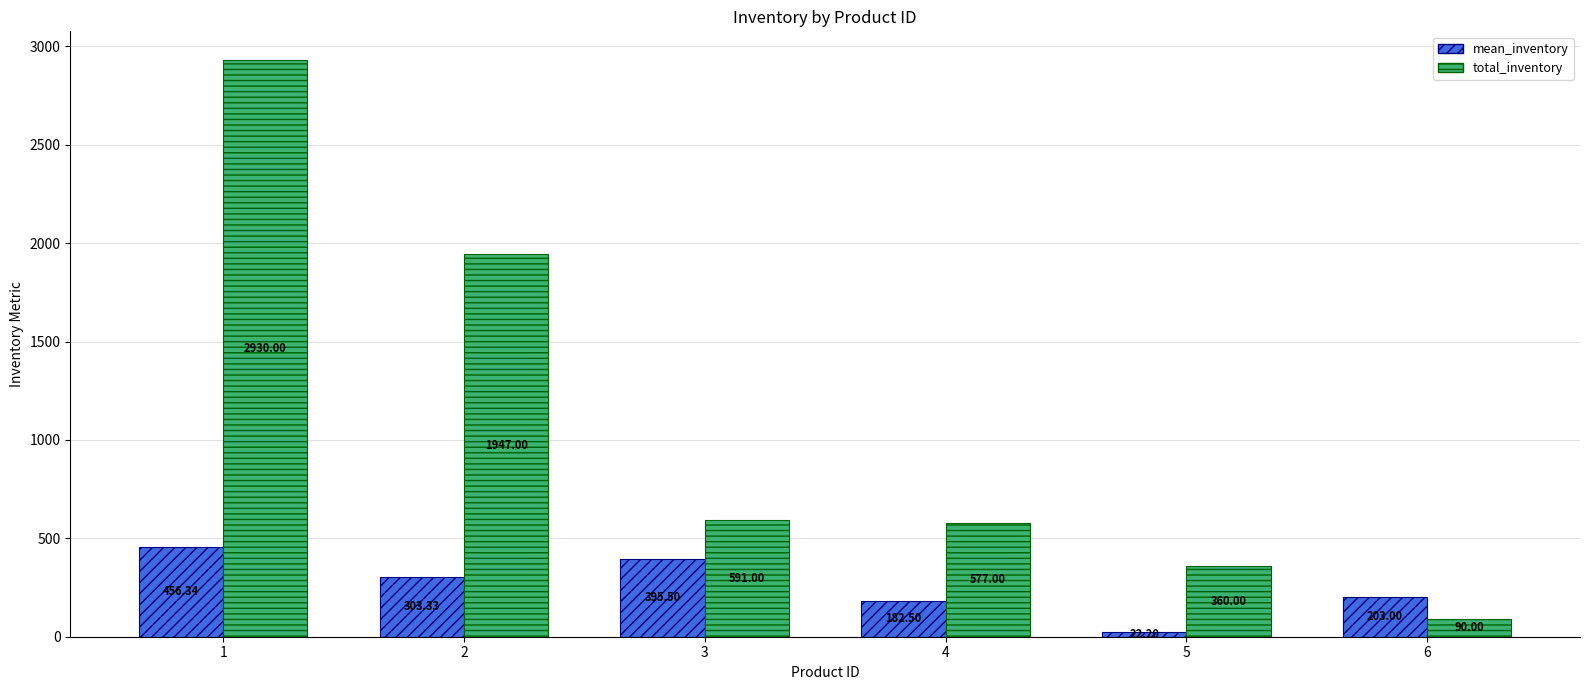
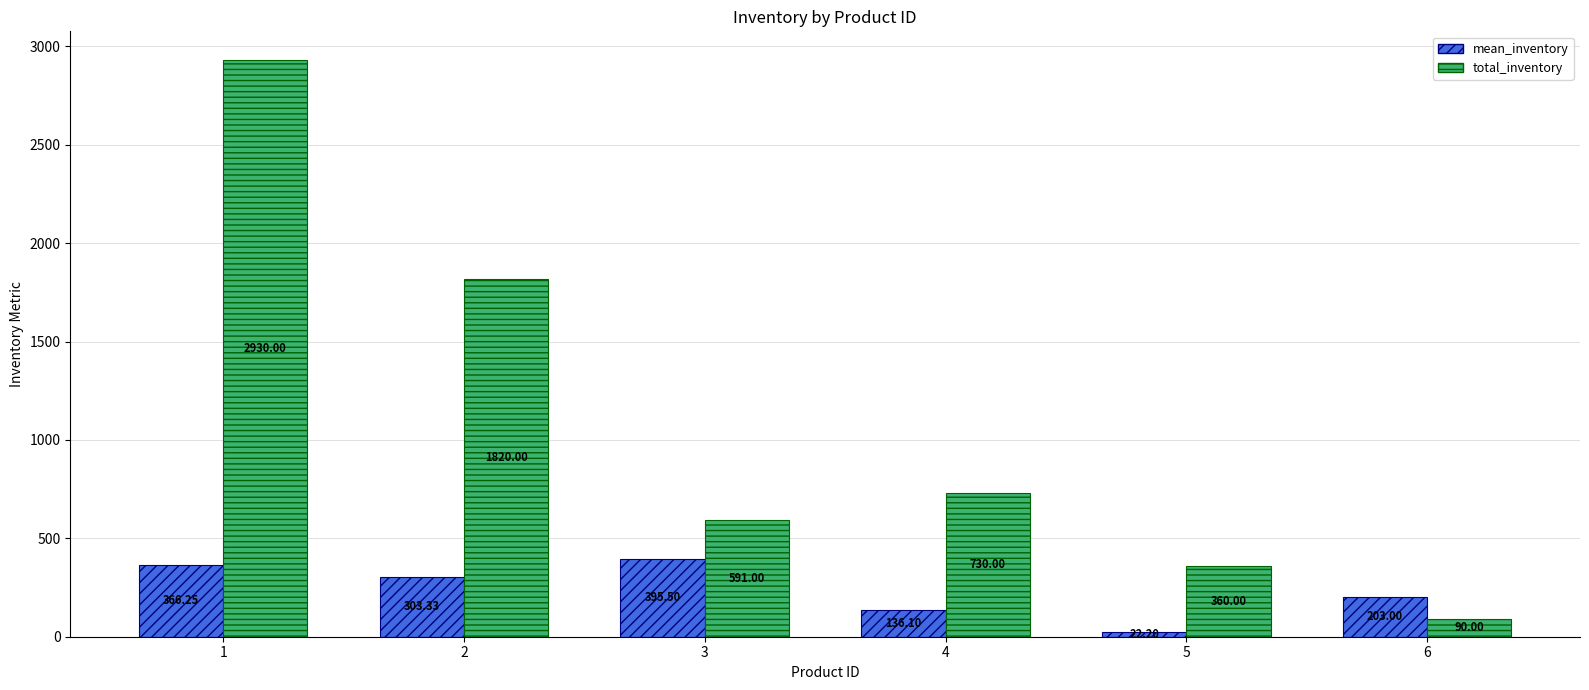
mean_inventory, 1: 456.34 -> 366.25
total_inventory, 2: 1947.00 -> 1820.00
mean_inventory, 4: 182.50 -> 136.10
total_inventory, 4: 577.00 -> 730.00
